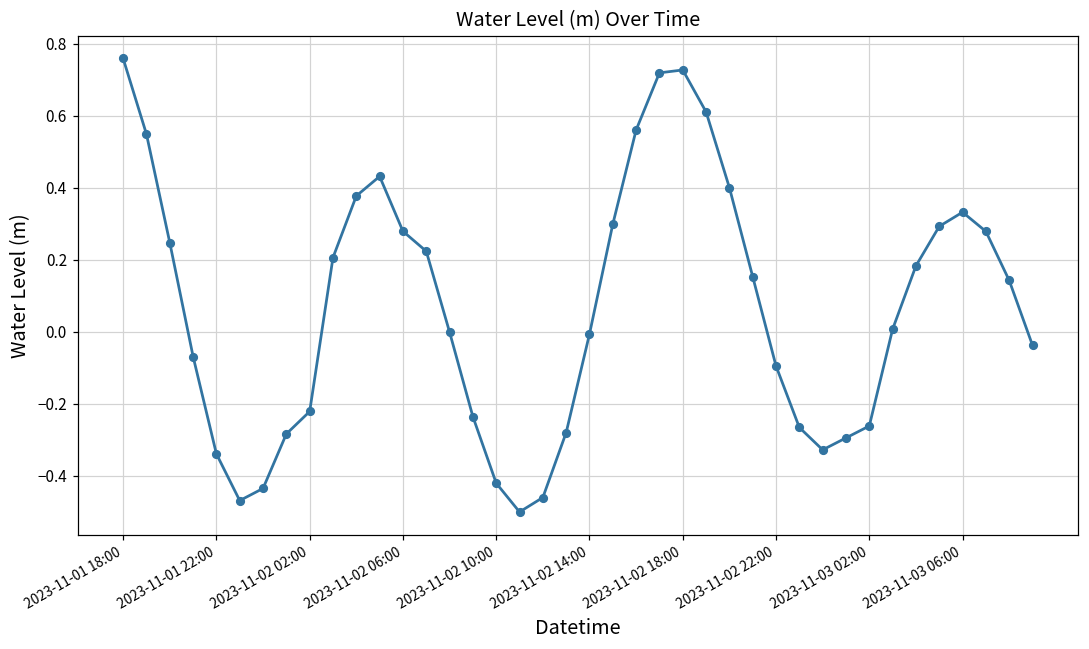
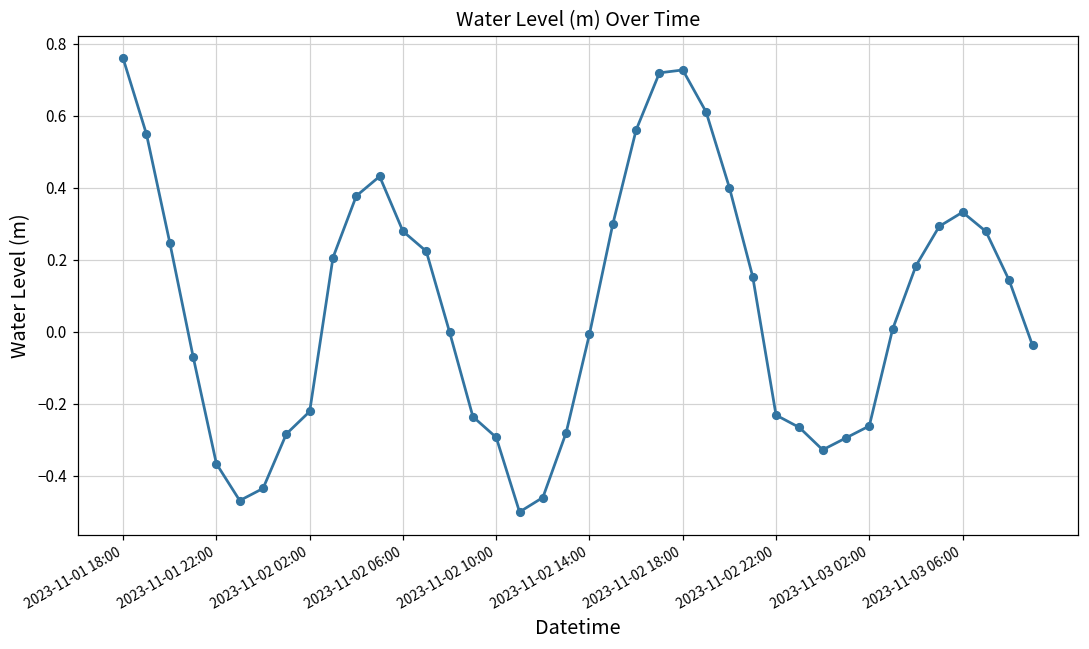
2023-11-01 22:00: -0.34 -> -0.37
2023-11-02 10:00: -0.42 -> -0.29
2023-11-02 22:00: -0.10 -> -0.23
